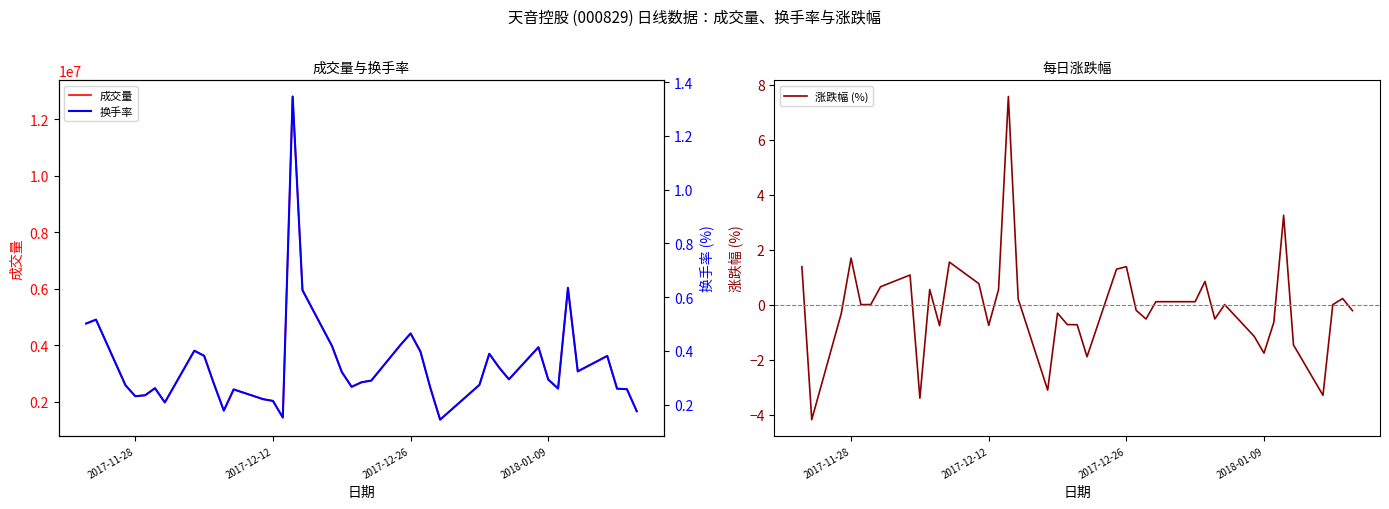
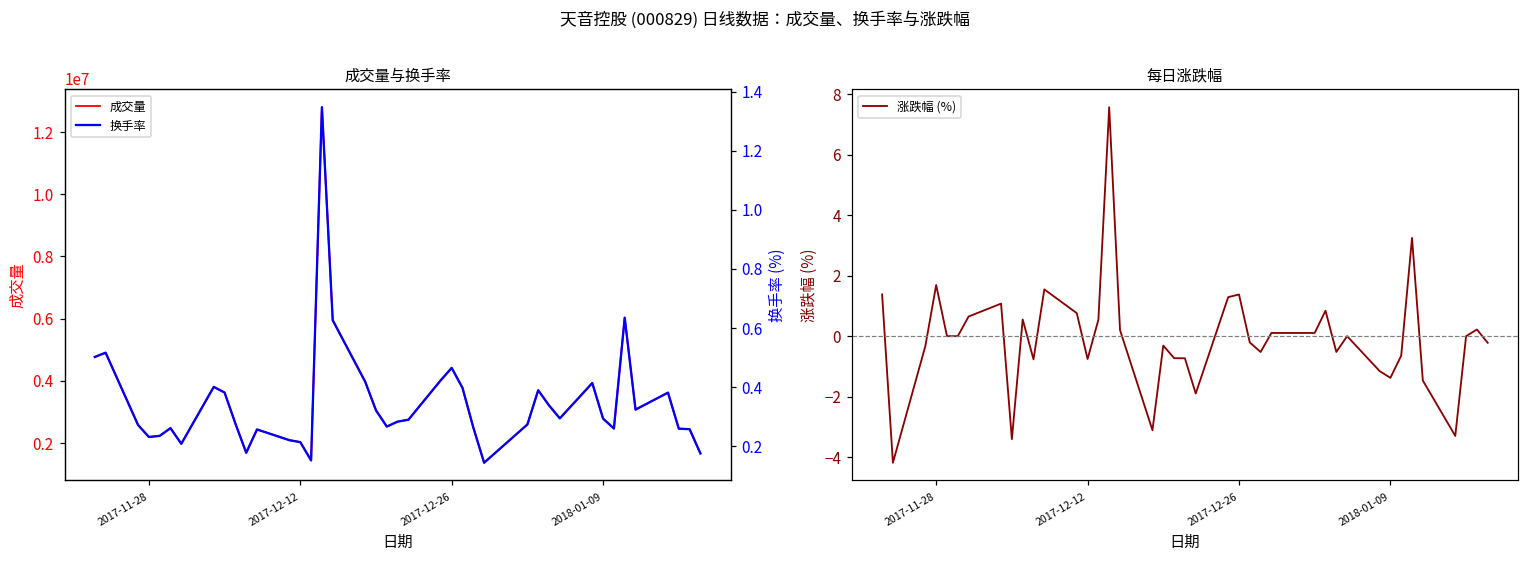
每日涨跌幅, 2018-01-09: -1.8 -> -1.4
